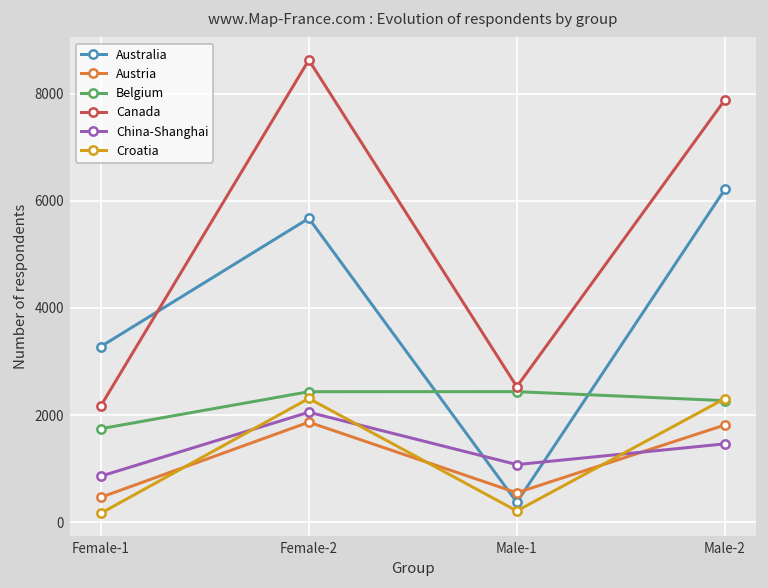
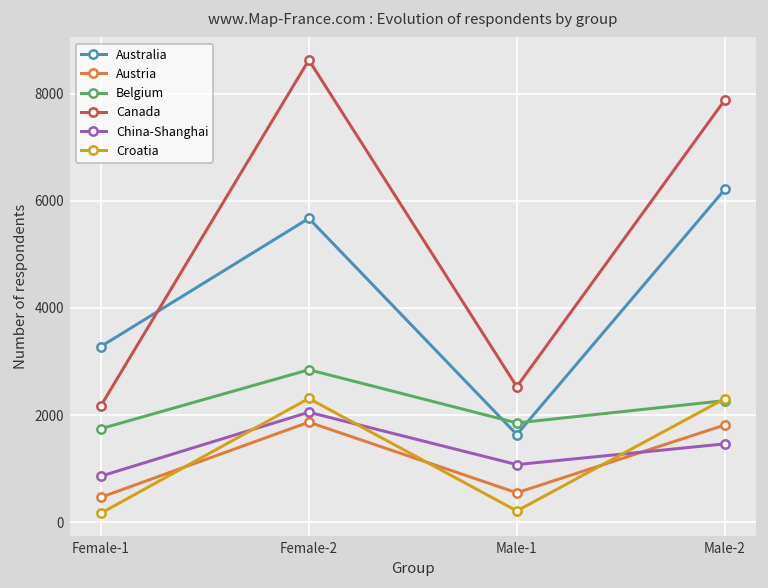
Belgium, Female-2: 2400 -> 2800
Australia, Male-1: 400 -> 1600
Belgium, Male-1: 2400 -> 1900
